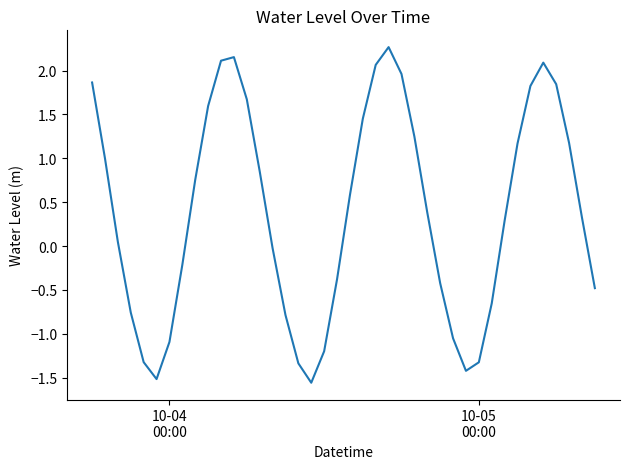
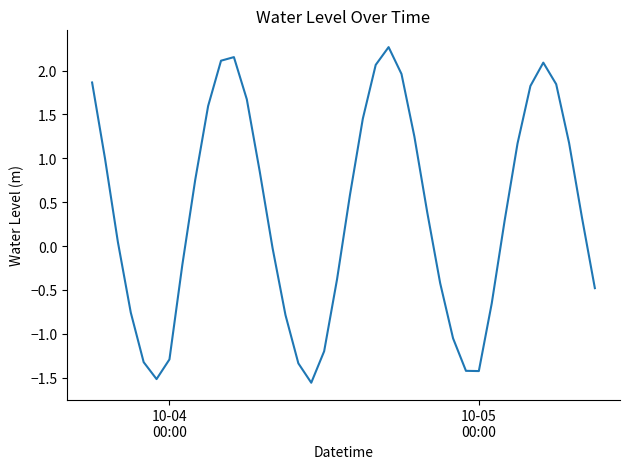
10-04 00:00: -1.1 -> -1.3
10-05 00:00: -1.3 -> -1.4
